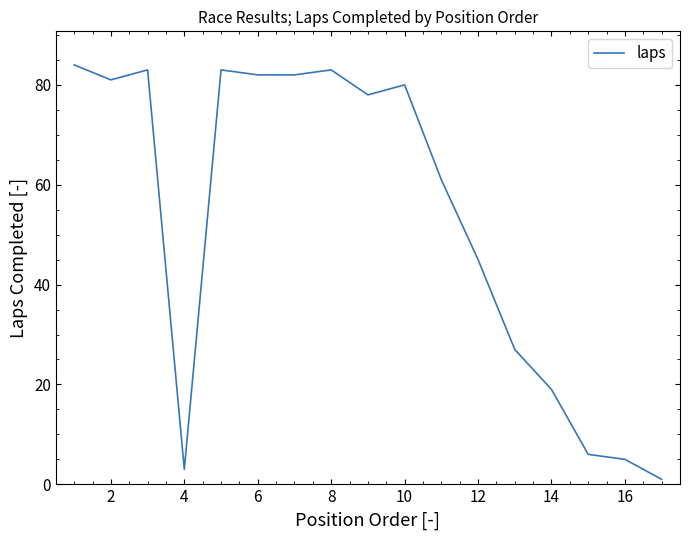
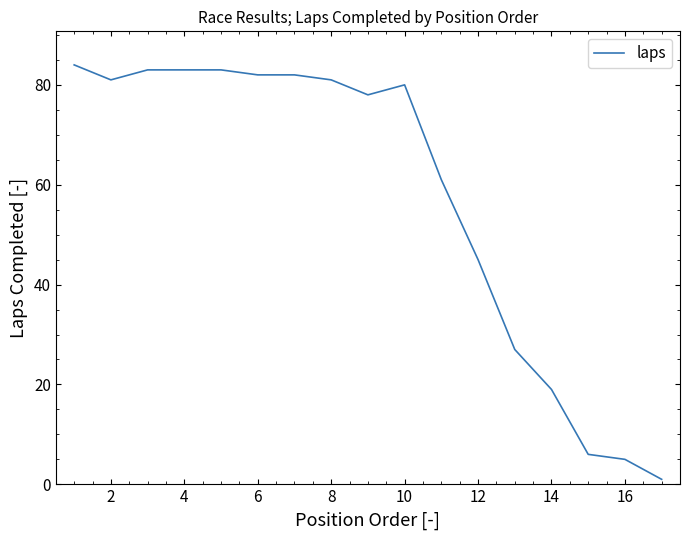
4: 3 -> 83
8: 83 -> 81
